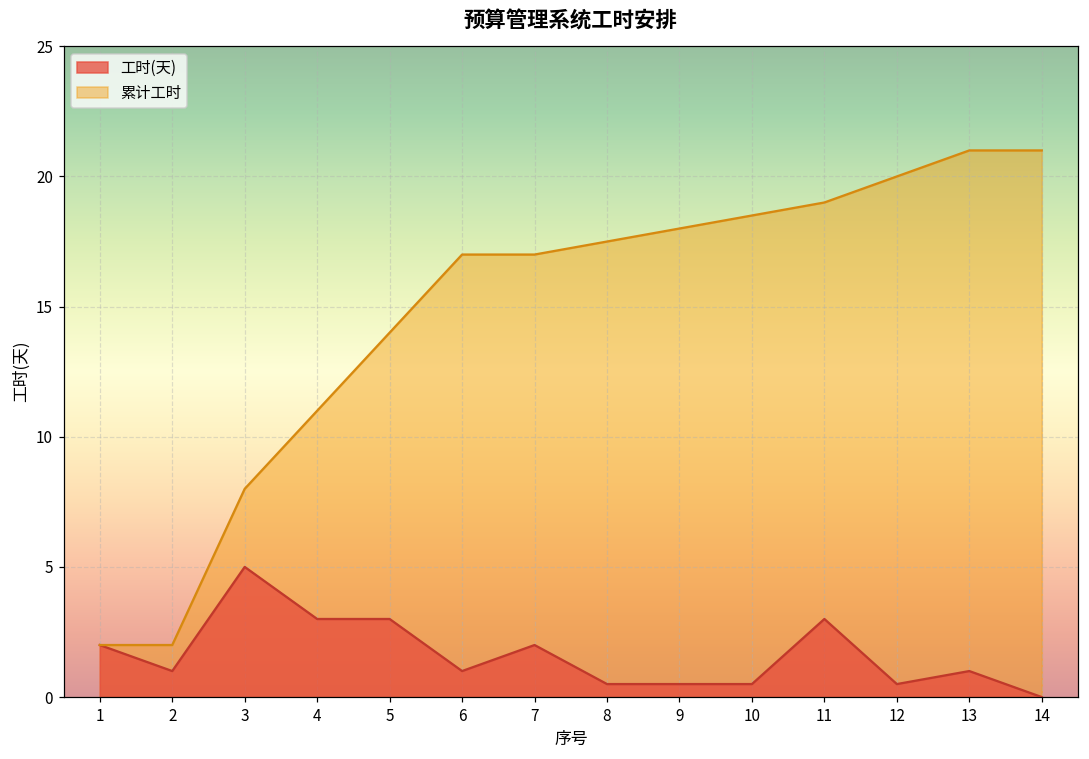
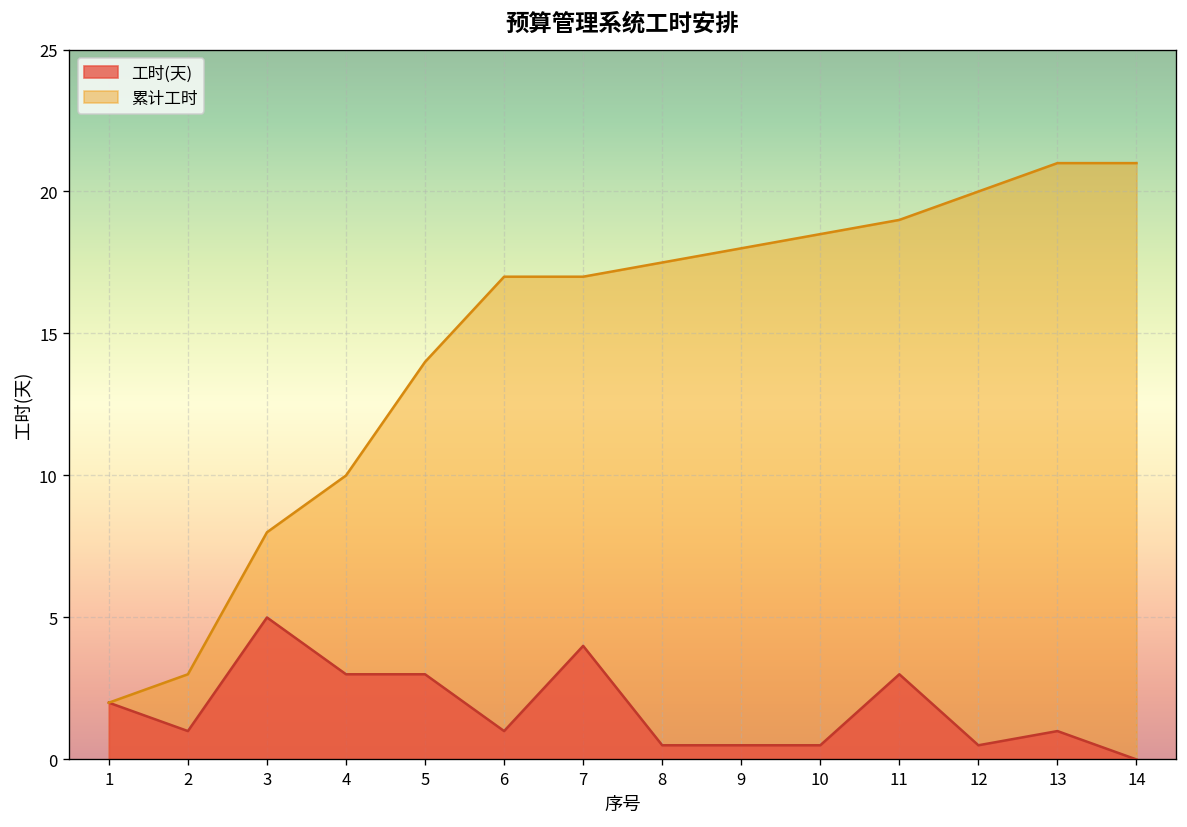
累计工时, 2: 2 -> 3
累计工时, 4: 11 -> 10
工时(天), 7: 2 -> 4
